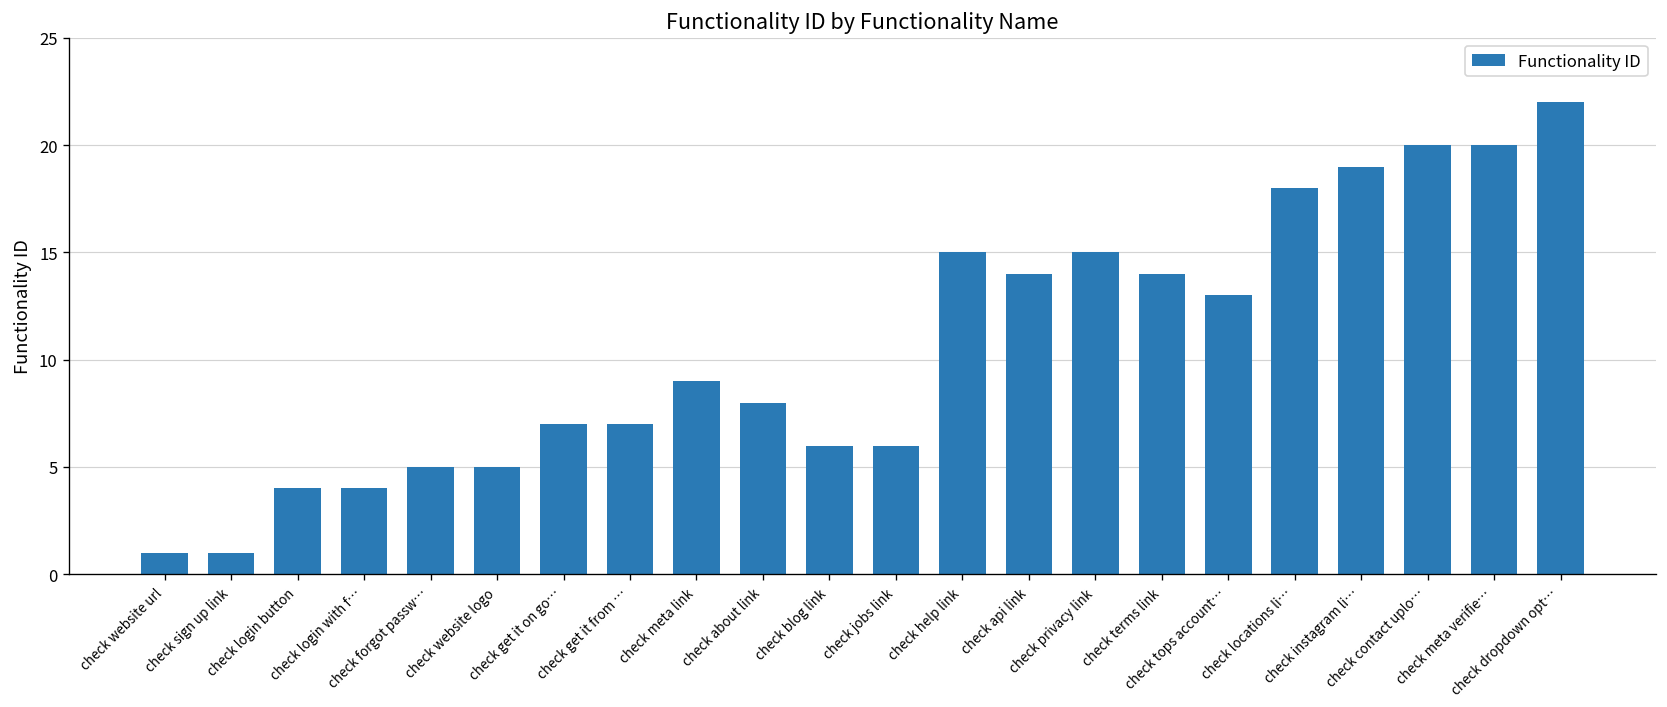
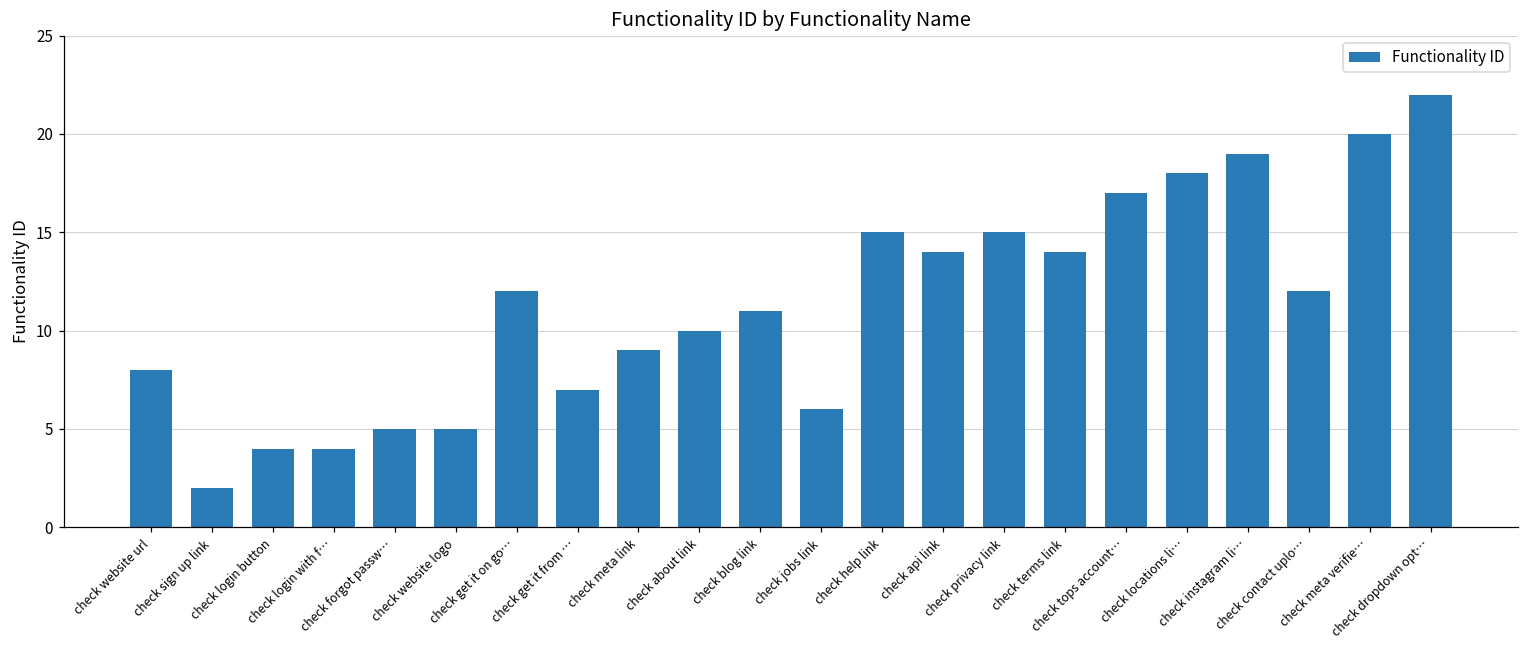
check website url: 1 -> 8
check sign up link: 1 -> 2
check get it on go…: 7 -> 12
check about link: 8 -> 10
check blog link: 6 -> 11
check tops account…: 13 -> 17
check contact uplo…: 20 -> 12
